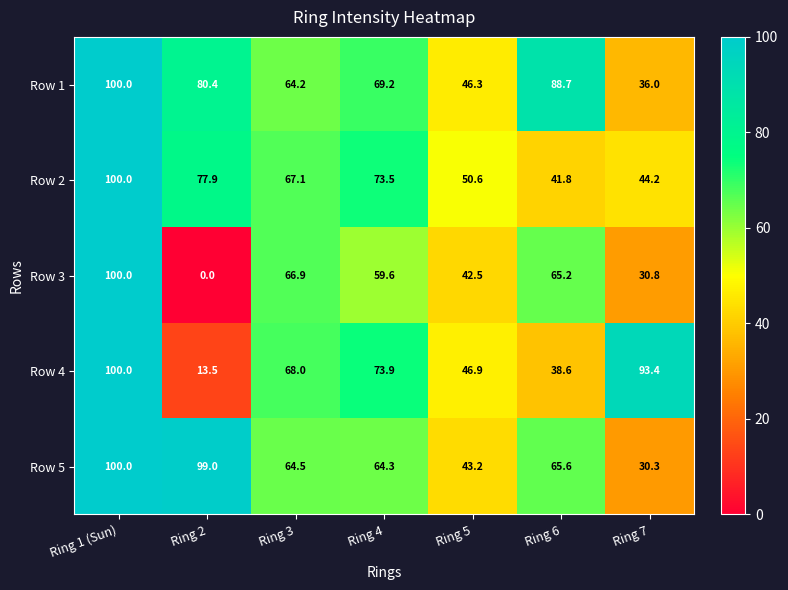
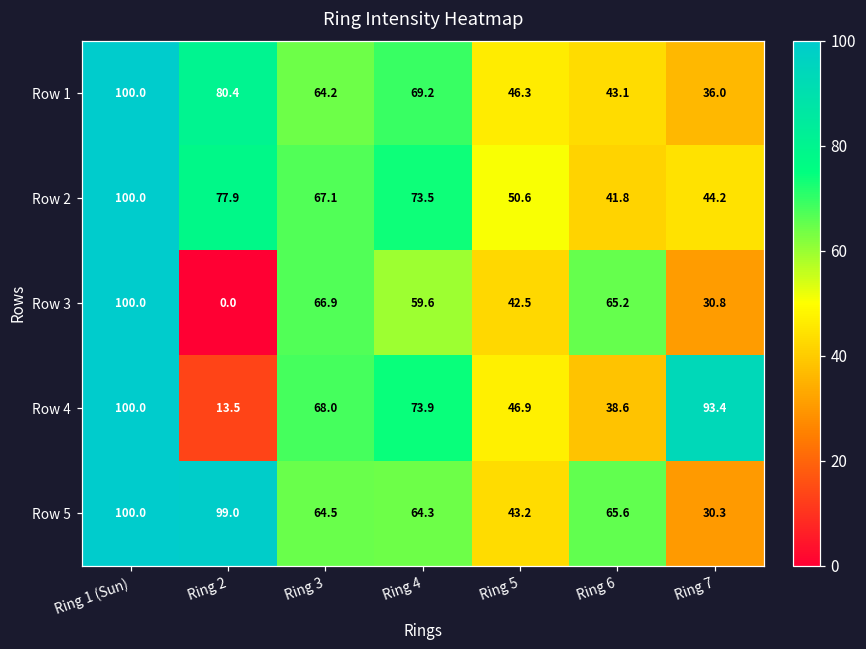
Row 1, Ring 6: 88.7 -> 43.1
